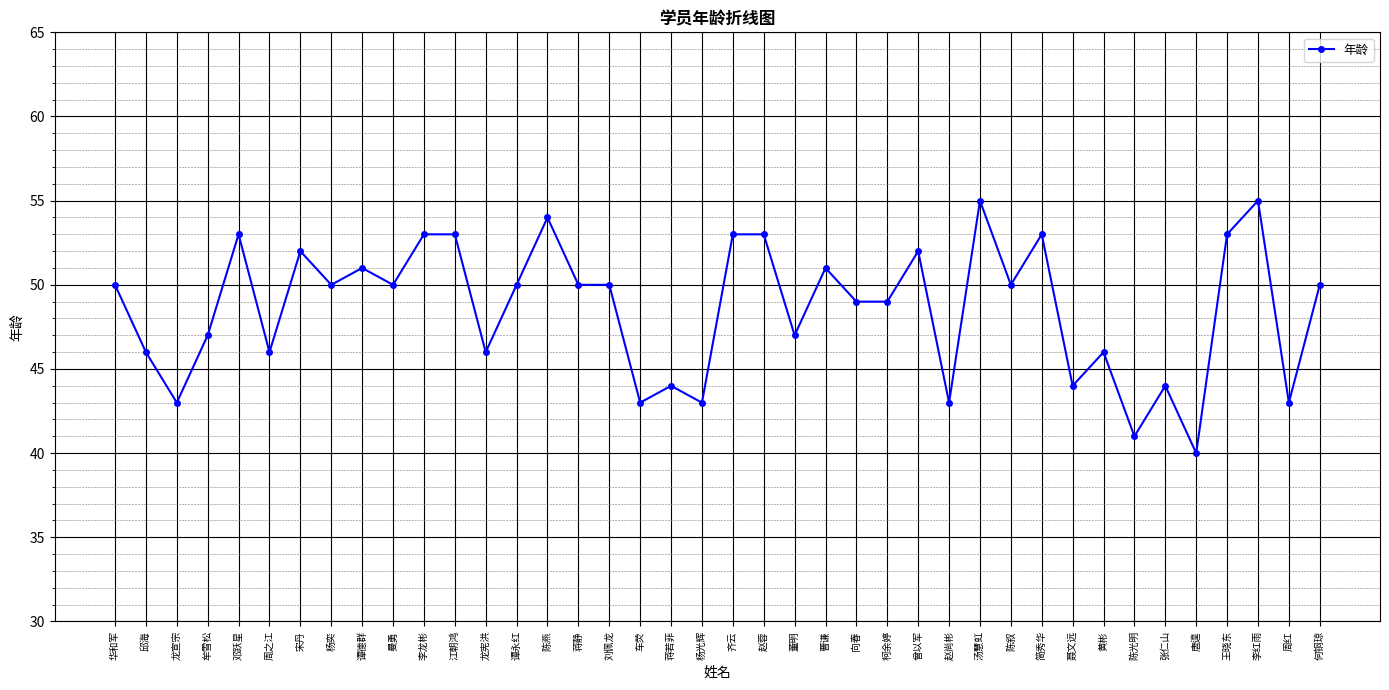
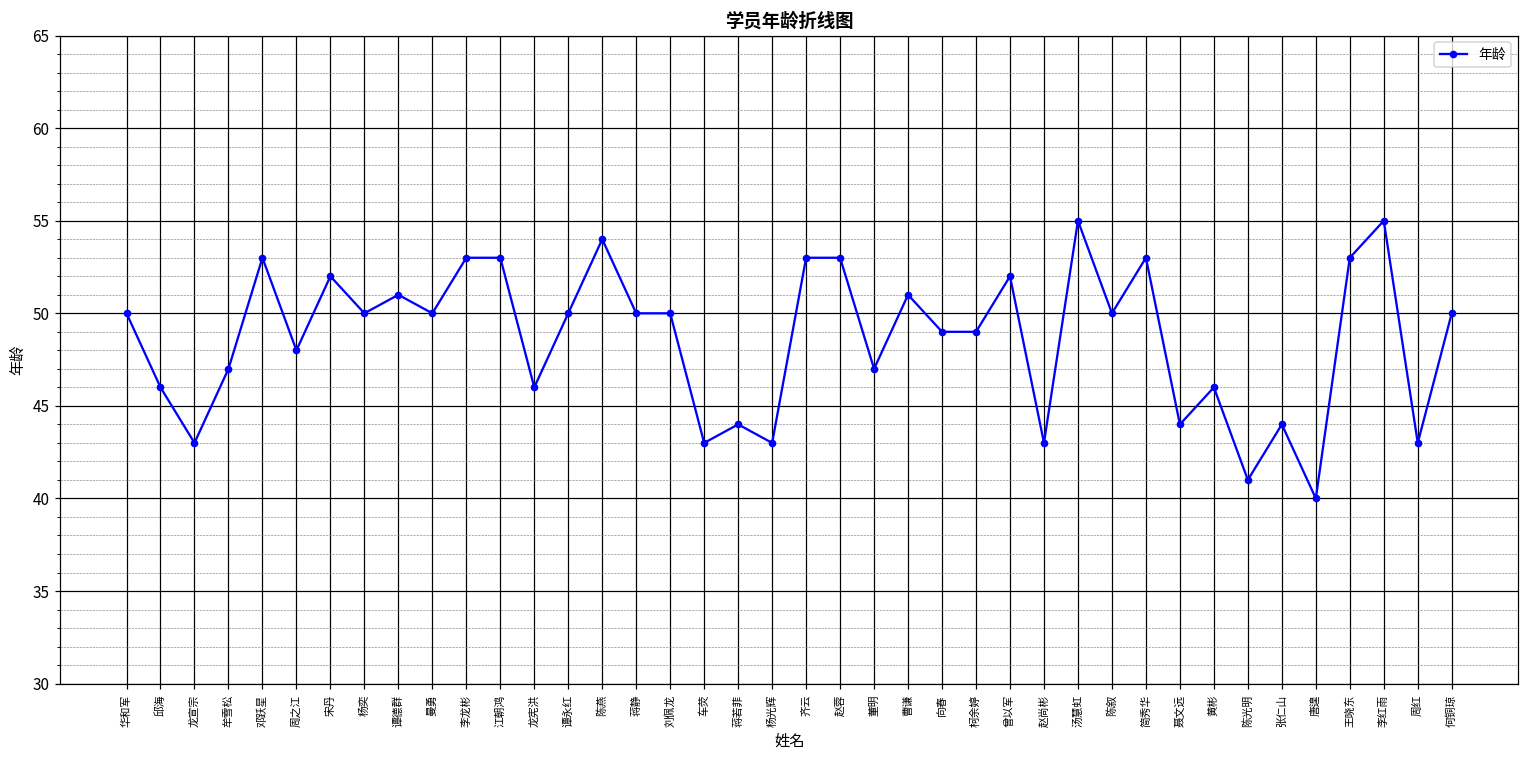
周之江: 46 -> 48
